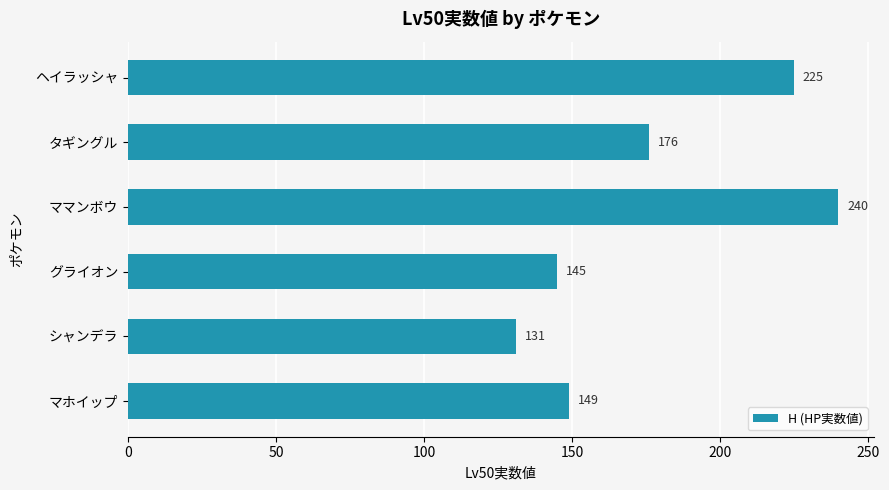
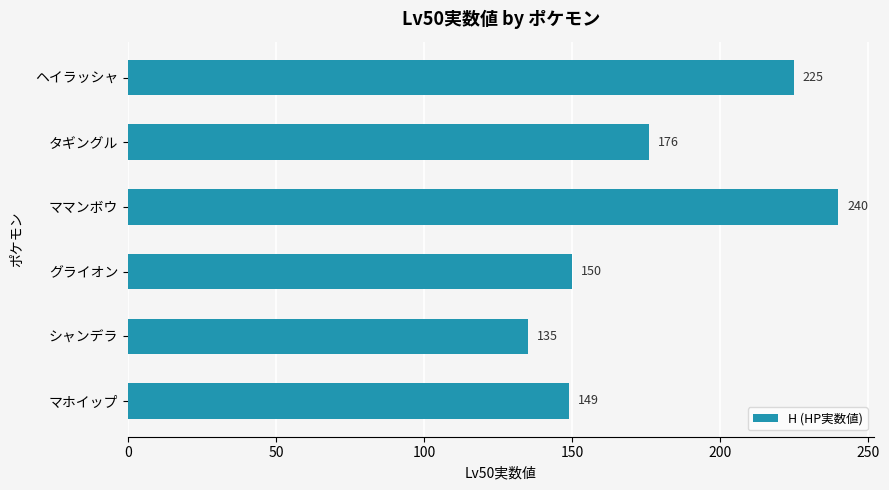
グライオン: 145 -> 150
シャンデラ: 131 -> 135
